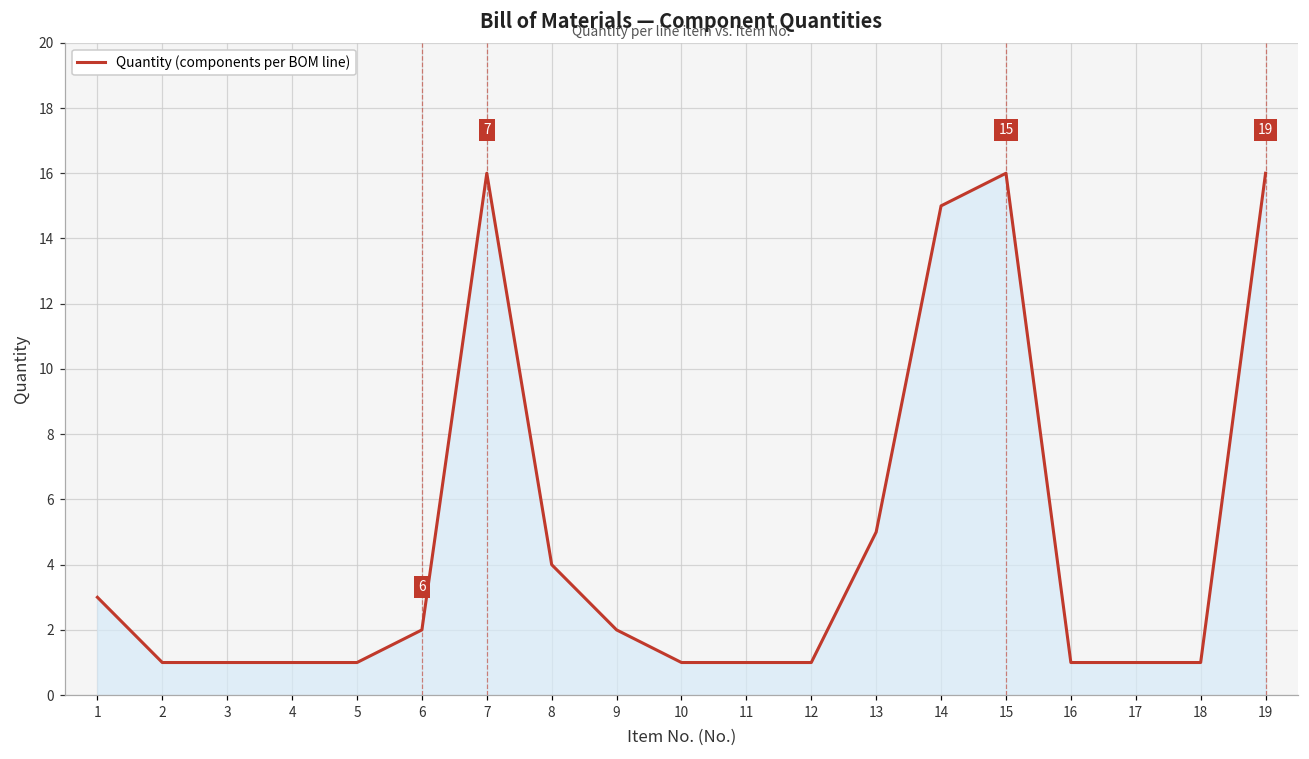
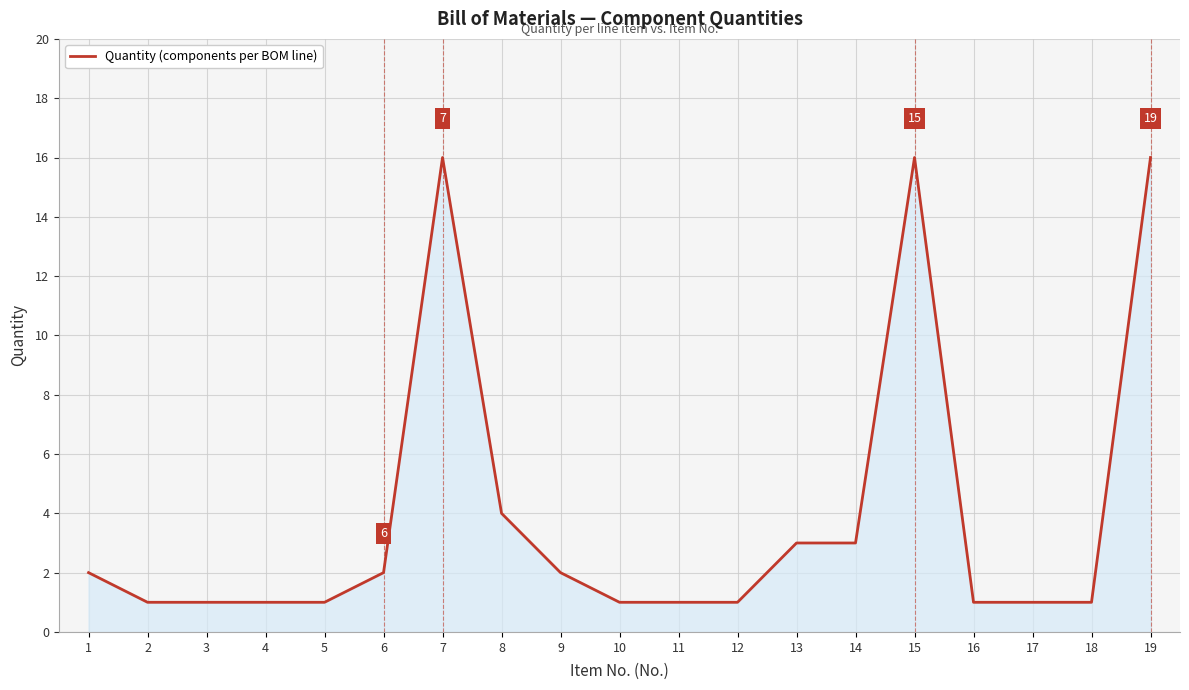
1: 3 -> 2
13: 5 -> 3
14: 15 -> 3
